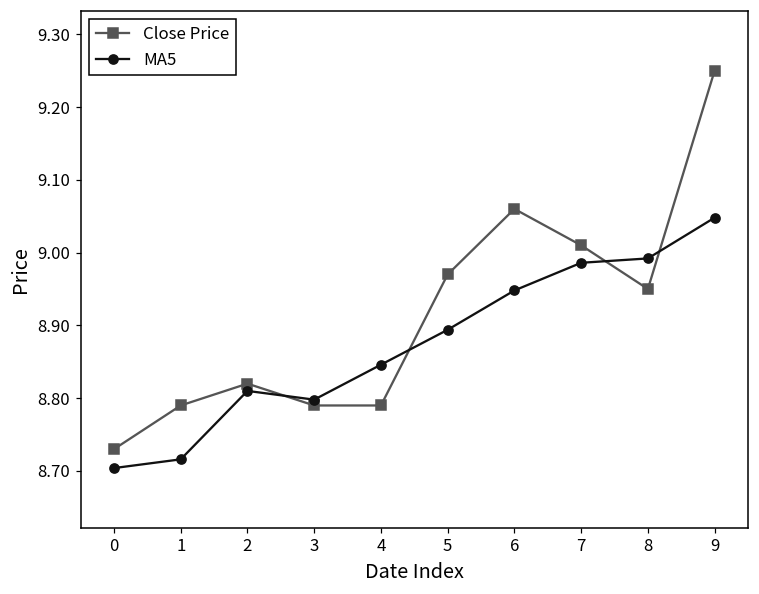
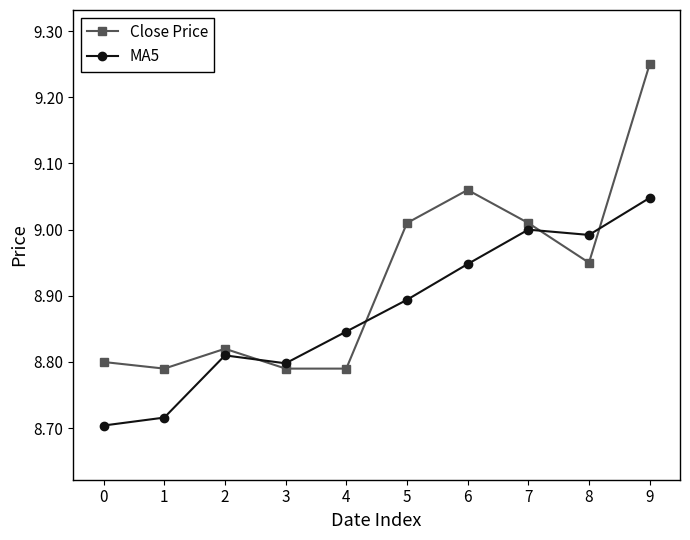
Close Price, 0: 8.73 -> 8.80
Close Price, 5: 8.97 -> 9.01
MA5, 7: 8.99 -> 9.00
